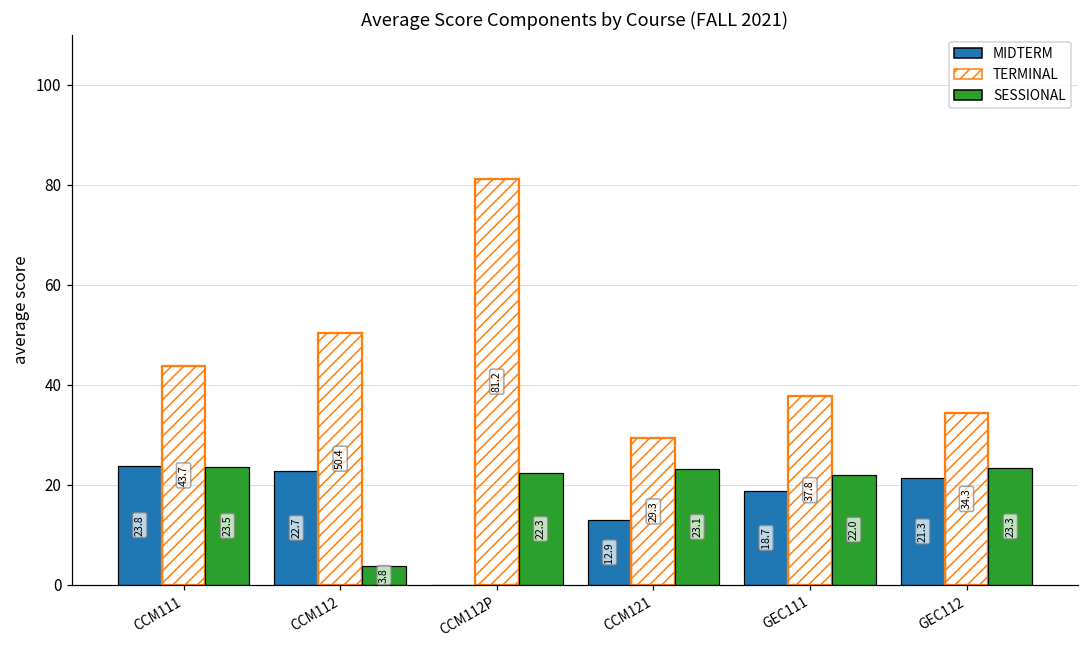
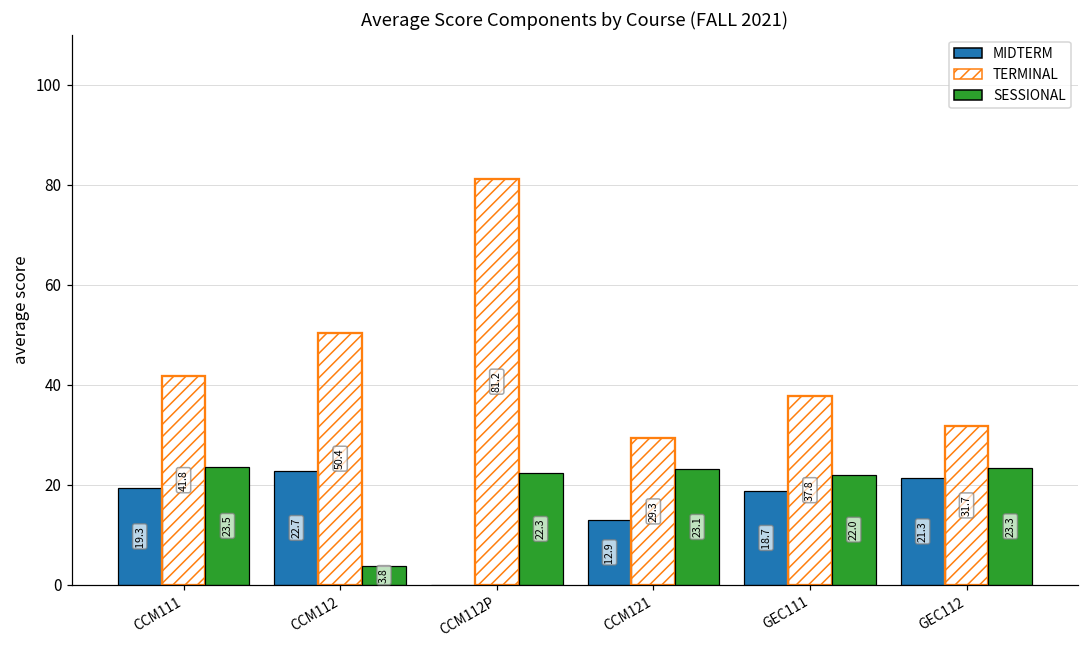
MIDTERM, CCM111: 23.8 -> 19.3
TERMINAL, CCM111: 43.7 -> 41.8
TERMINAL, GEC112: 34.3 -> 31.7
